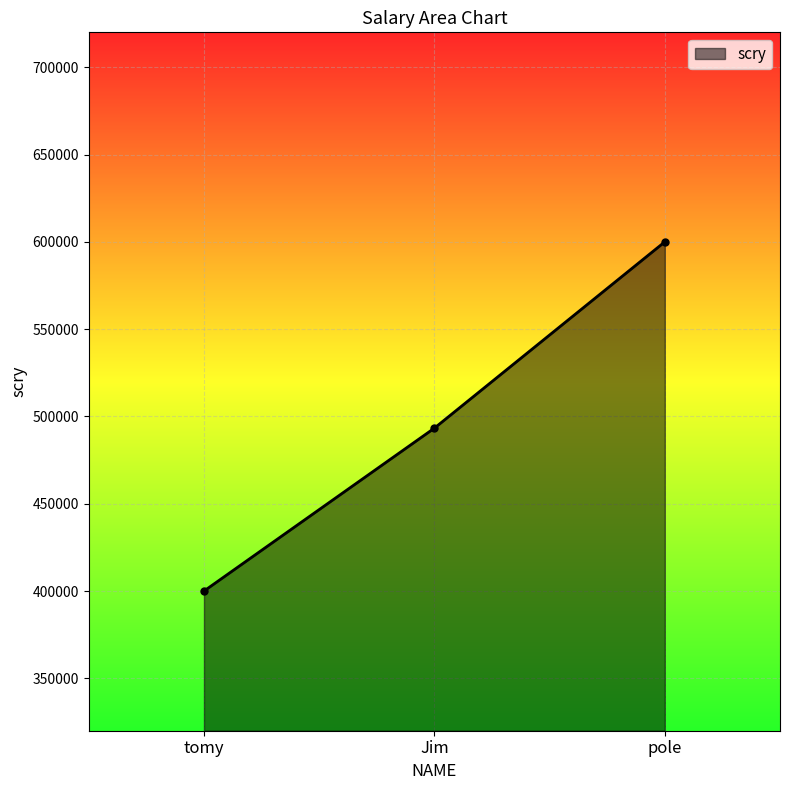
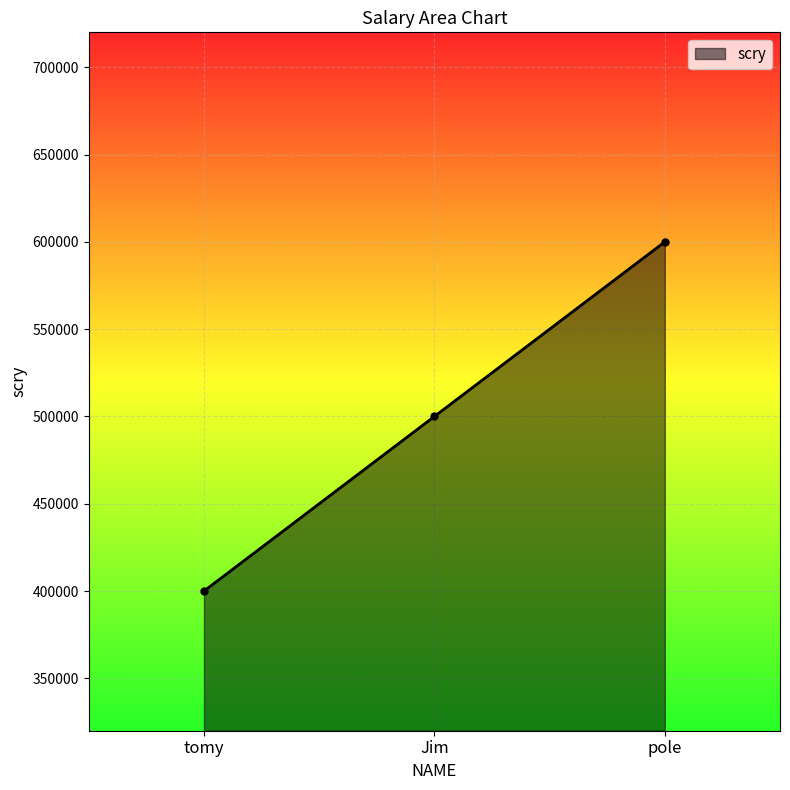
Jim: 493000 -> 500000
